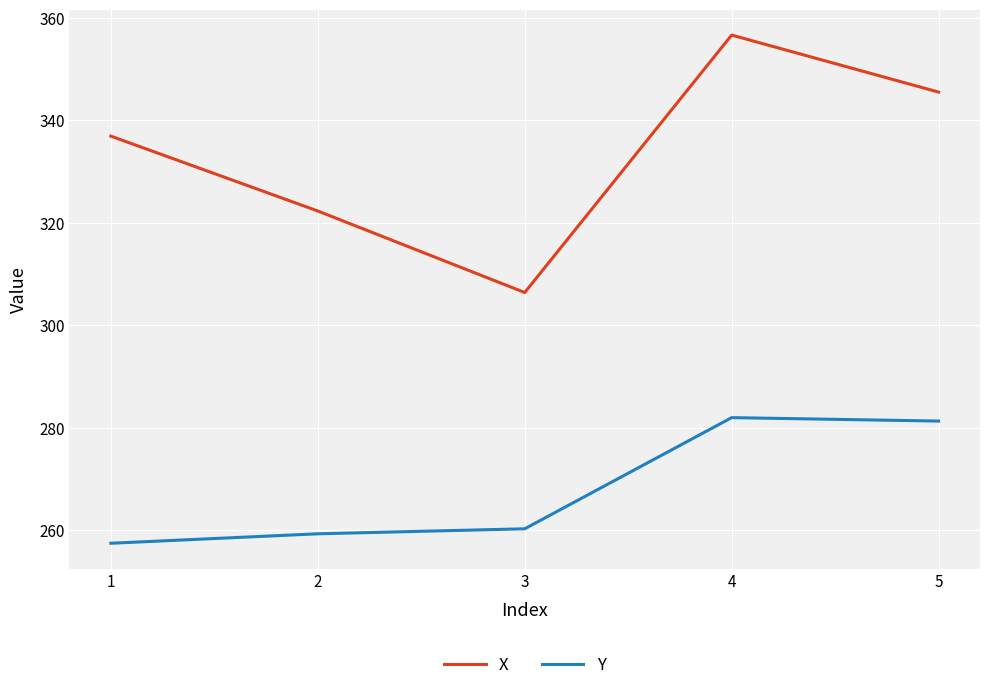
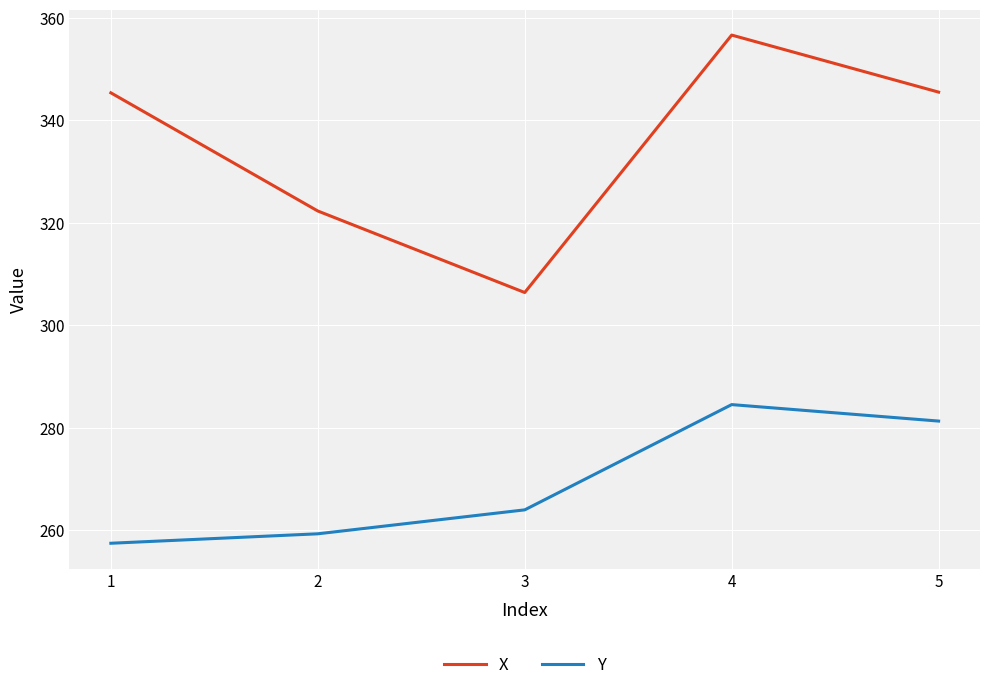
X, 1: 337 -> 345
Y, 3: 260 -> 264
Y, 4: 282 -> 285
